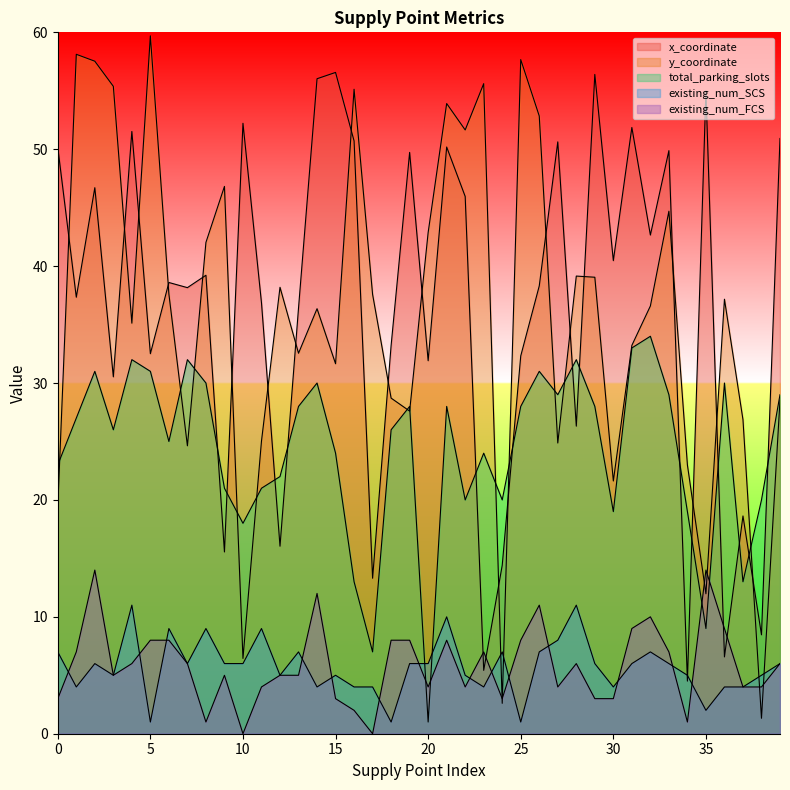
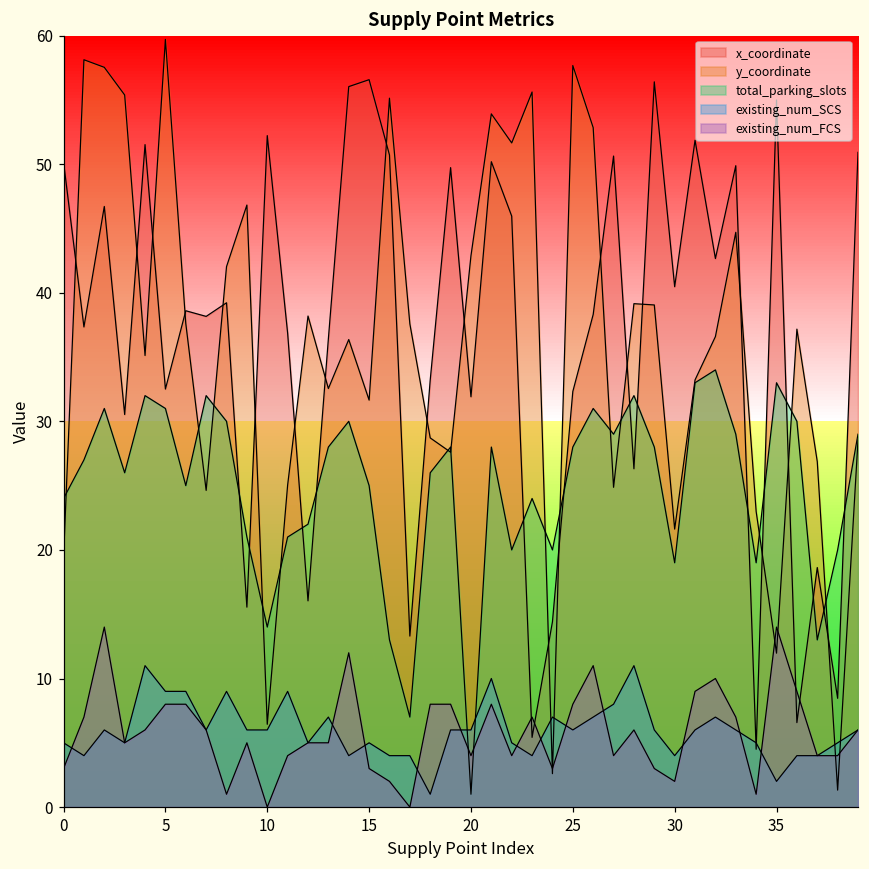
total_parking_slots, 0: 23 -> 24
existing_num_SCS, 0: 7 -> 5
existing_num_SCS, 5: 1 -> 9
total_parking_slots, 10: 18 -> 14
total_parking_slots, 15: 24 -> 25
existing_num_SCS, 25: 1 -> 6
existing_num_FCS, 30: 3 -> 2
total_parking_slots, 35: 9 -> 33
